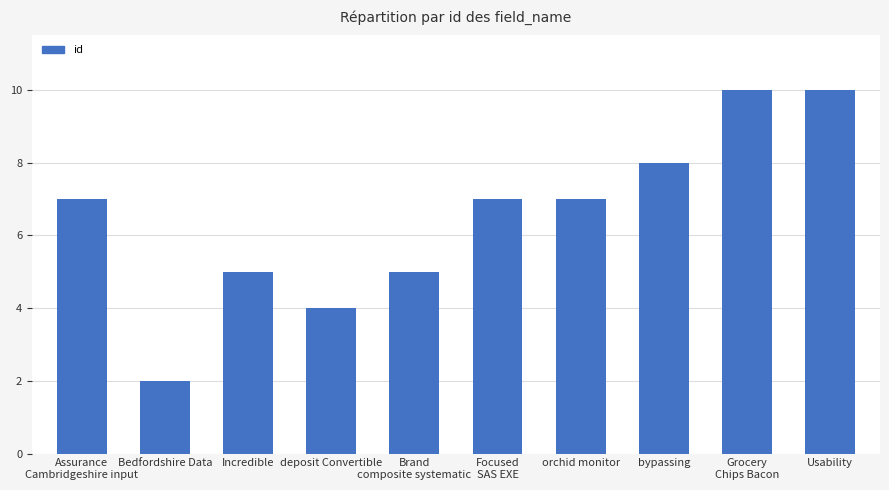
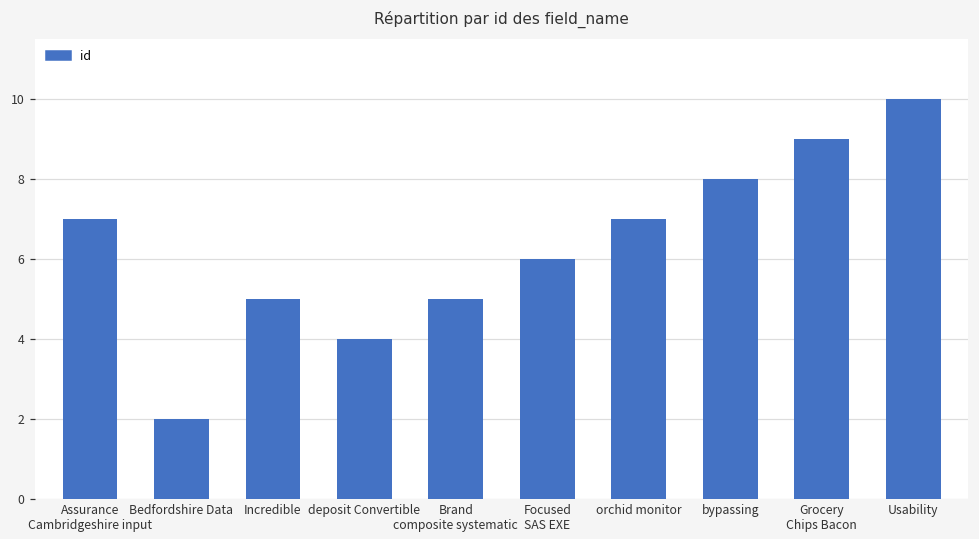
Focused SAS EXE: 7 -> 6
Grocery Chips Bacon: 10 -> 9
